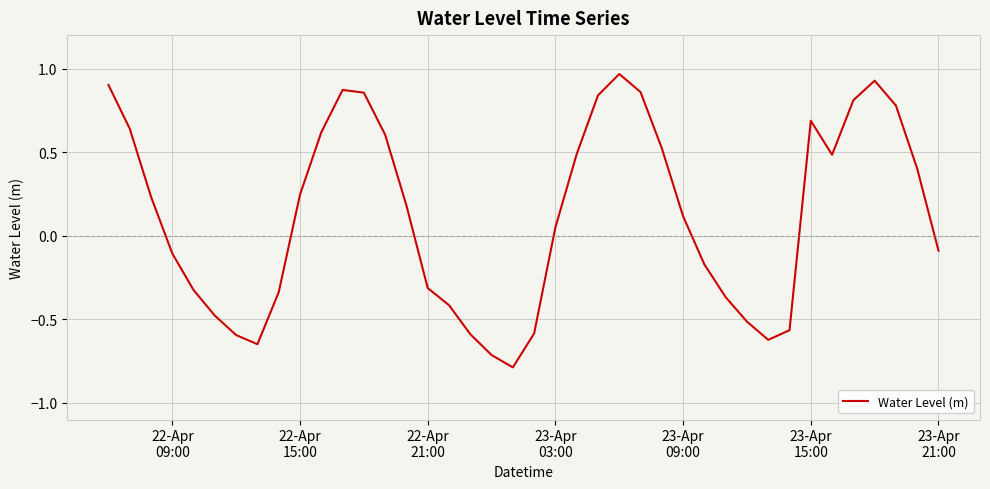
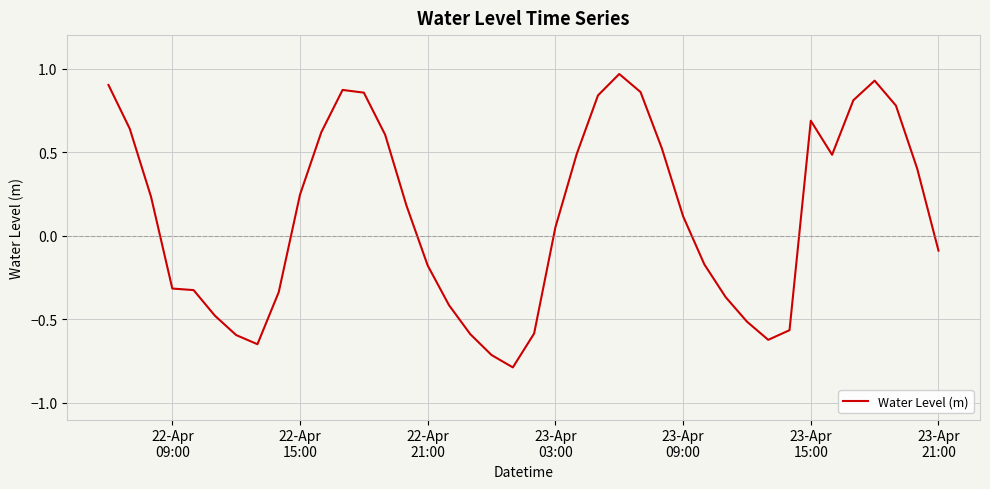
22-Apr 09:00: -0.11 -> -0.32
22-Apr 21:00: -0.31 -> -0.18
